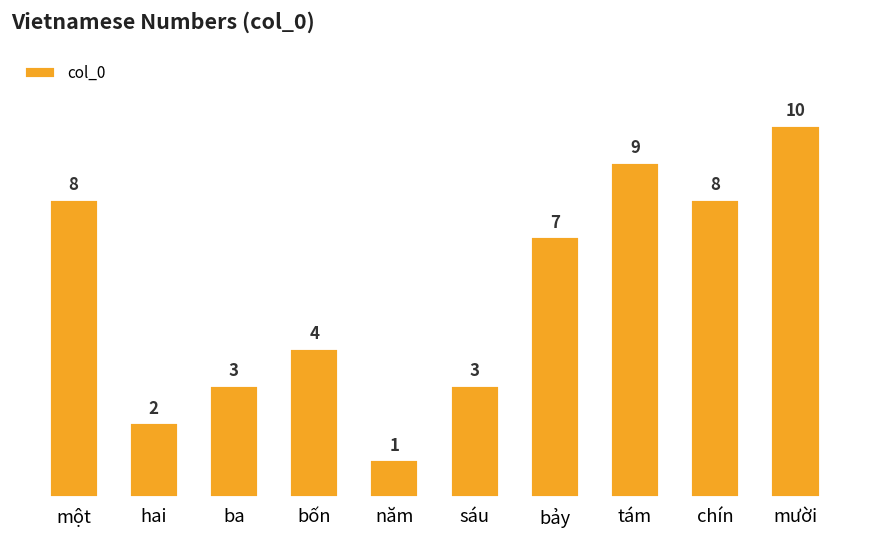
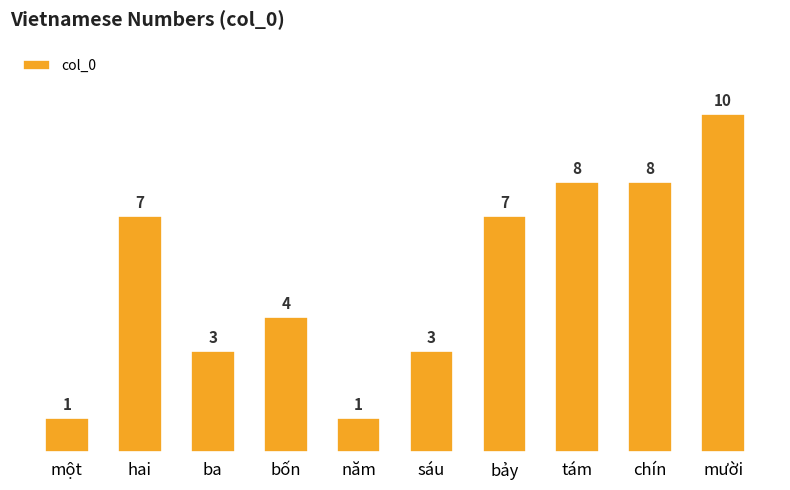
một: 8 -> 1
hai: 2 -> 7
tám: 9 -> 8
